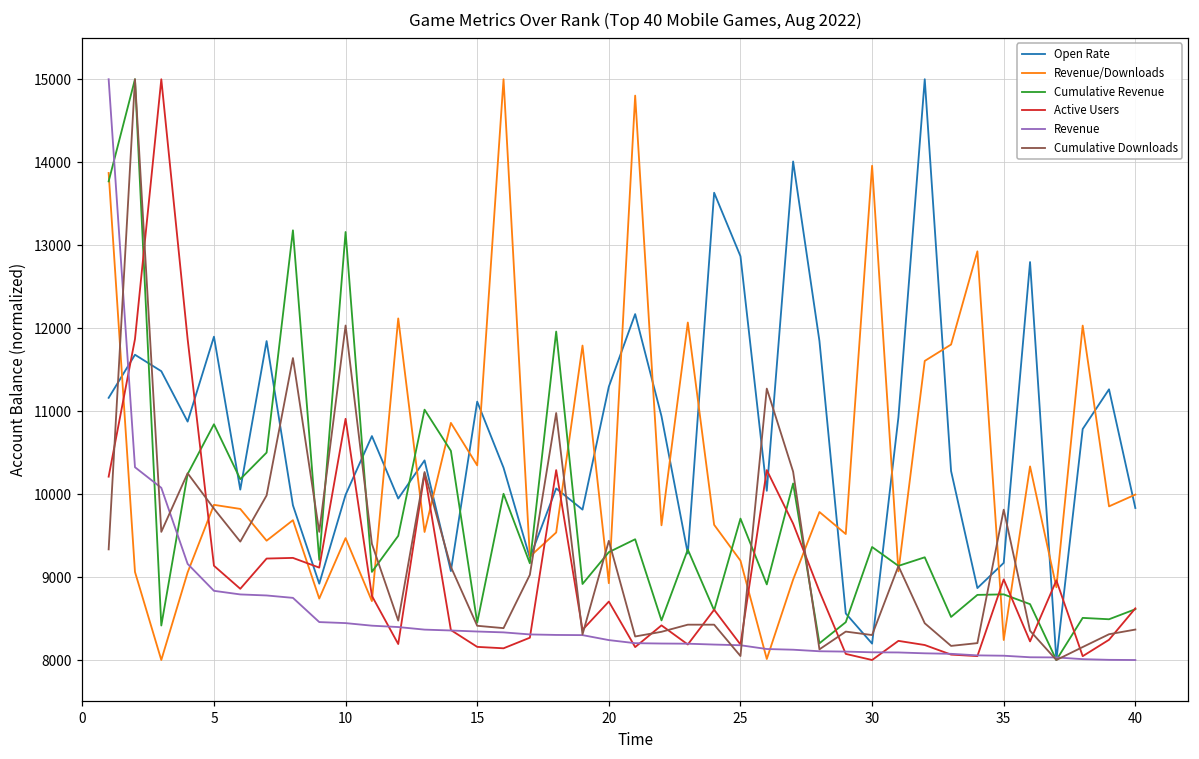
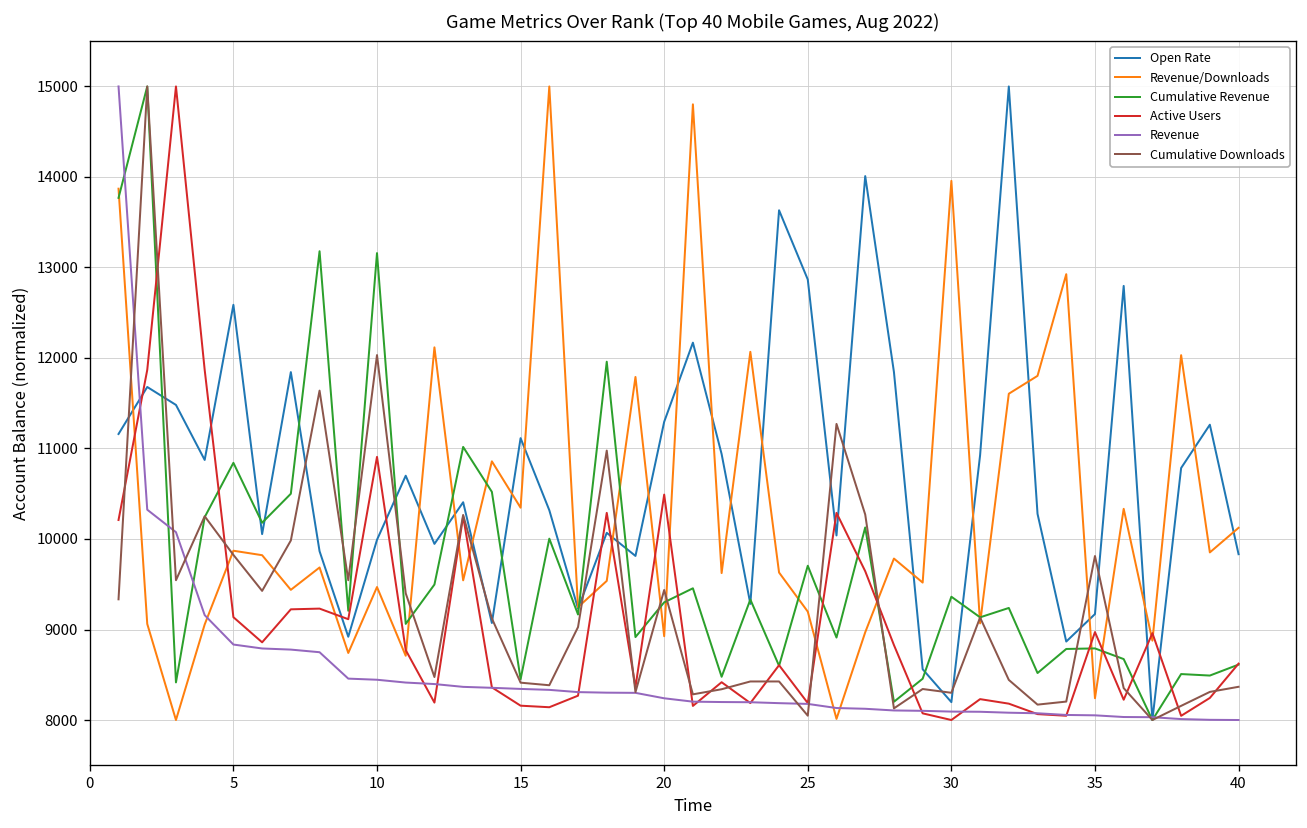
Open Rate, 5: 11900 -> 12600
Active Users, 20: 8700 -> 10500
Revenue/Downloads, 40: 10000 -> 10100
